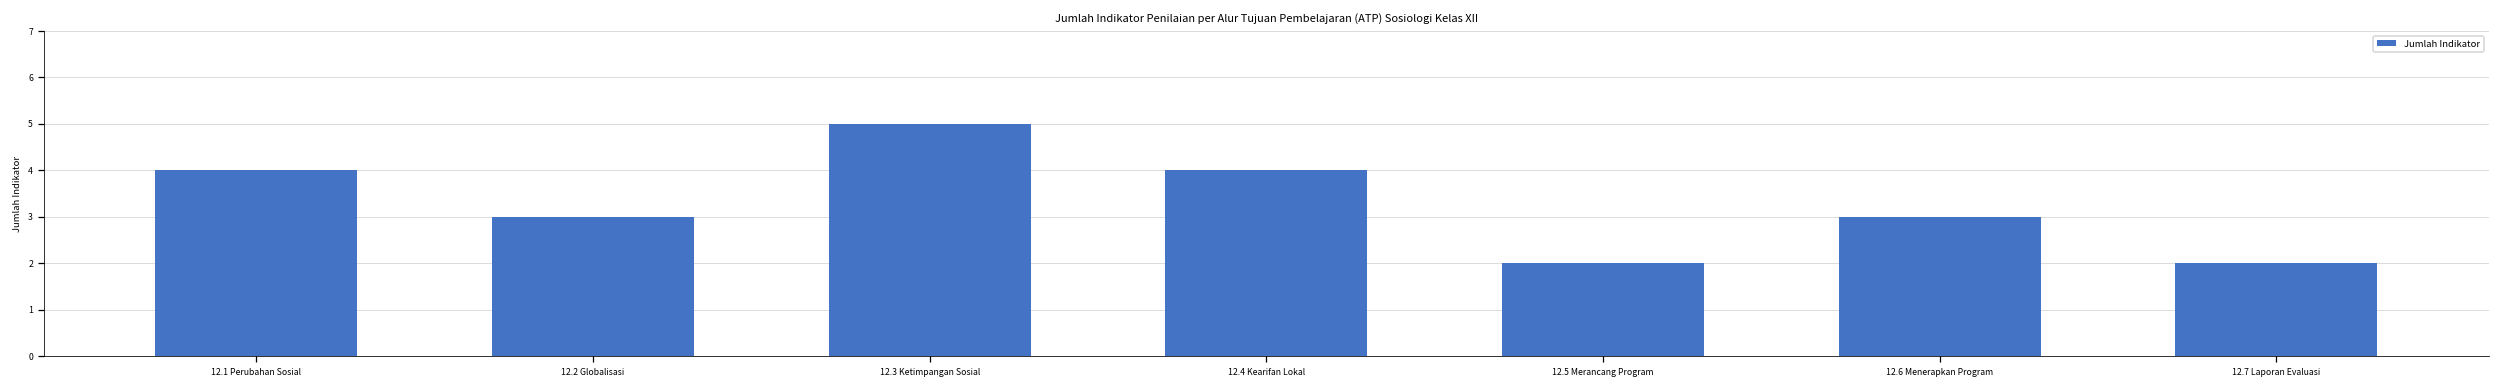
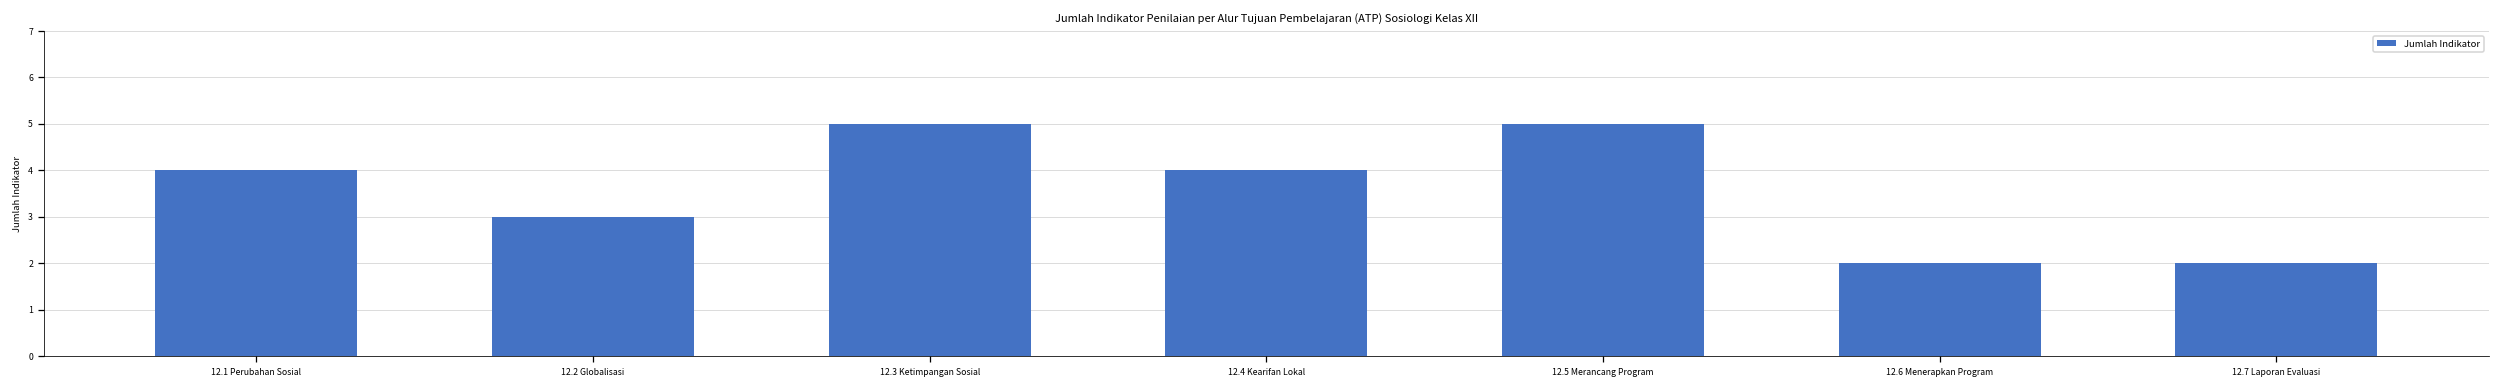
12.5 Merancang Program: 2 -> 5
12.6 Menerapkan Program: 3 -> 2
